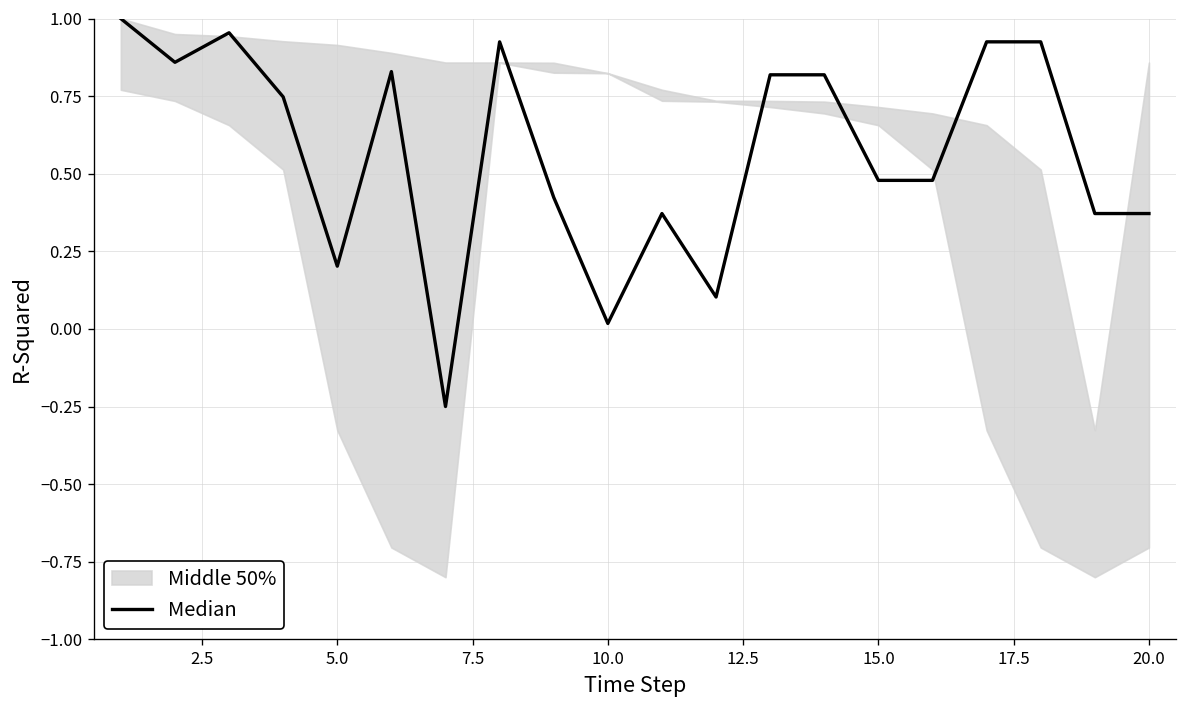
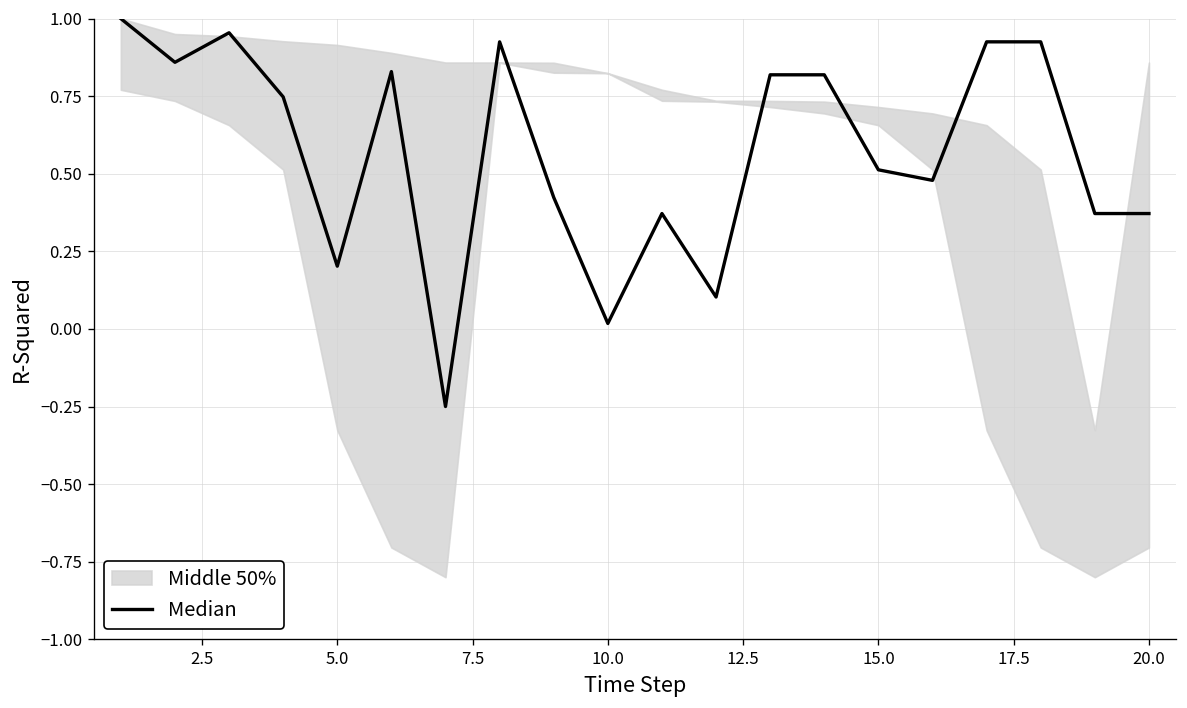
Median, 15.0: 0.48 -> 0.51
